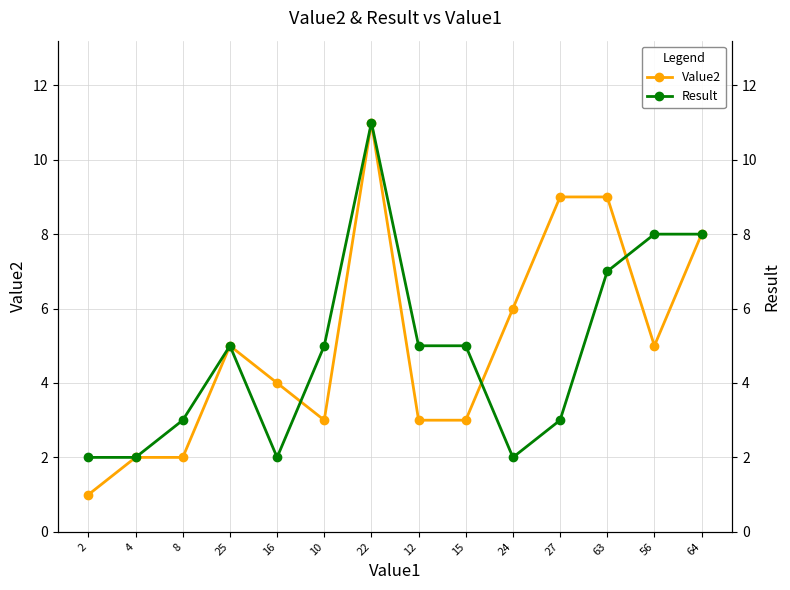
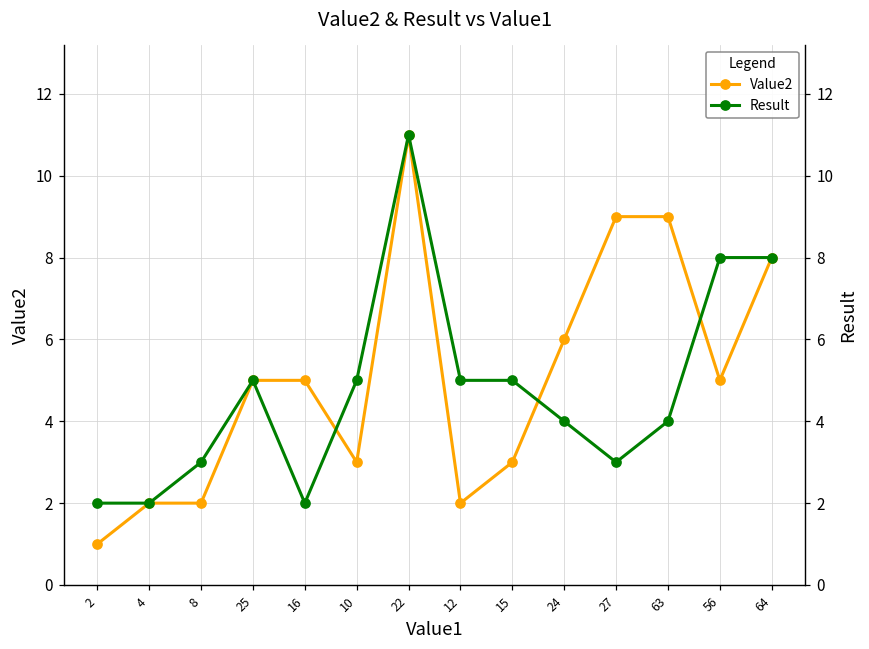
Value2, 16: 4 -> 5
Value2, 12: 3 -> 2
Result, 24: 2 -> 4
Result, 63: 7 -> 4
